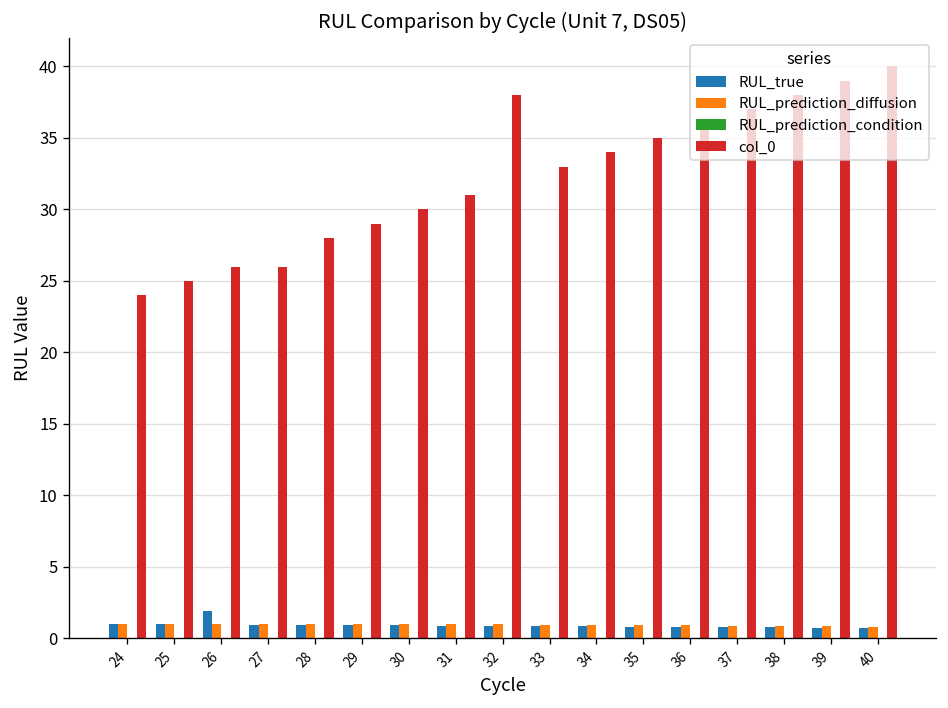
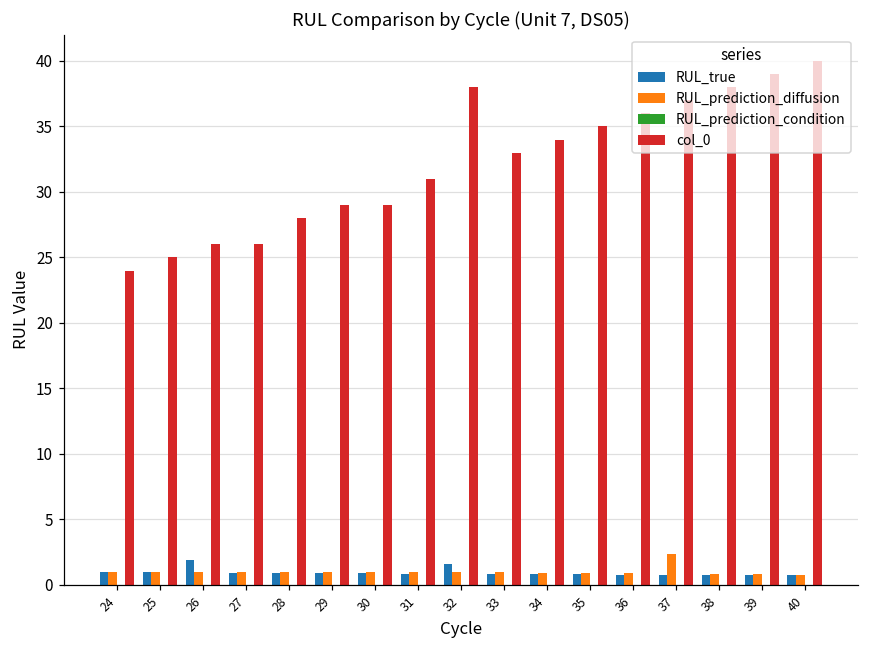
col_0, 30: 30 -> 29
RUL_true, 32: 0.9 -> 1.6
RUL_prediction_diffusion, 37: 0.9 -> 2.4
